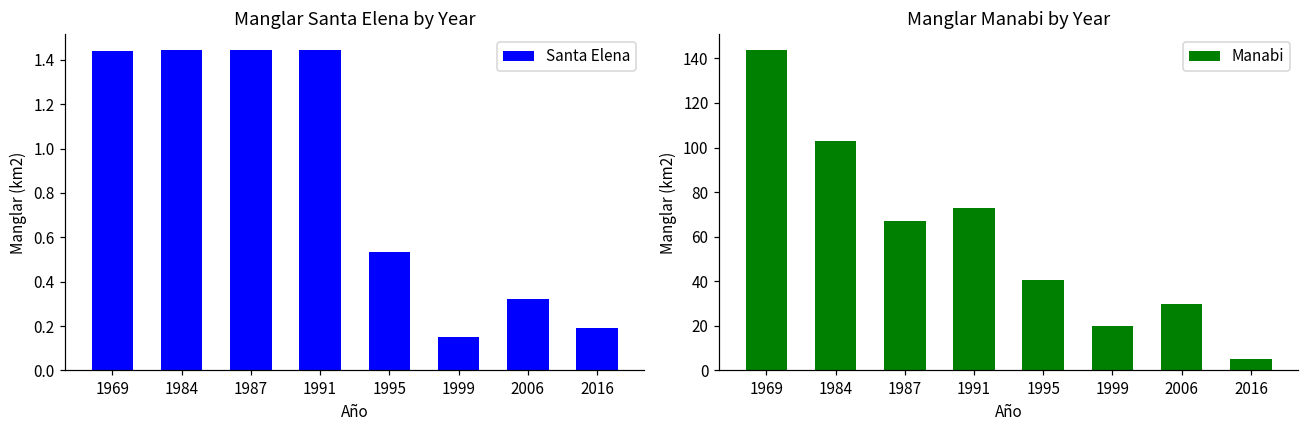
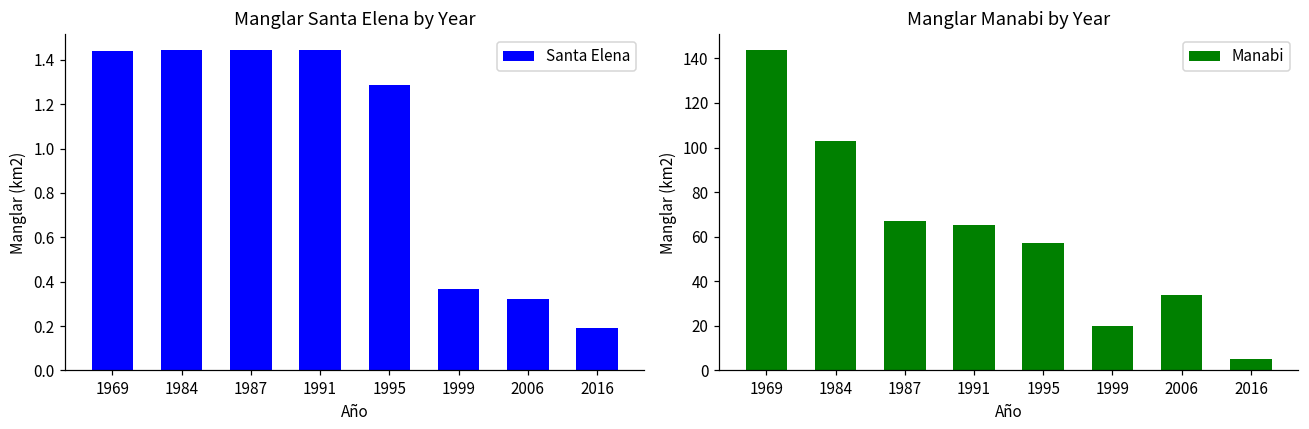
Manglar Santa Elena by Year, 1995: 0.53 -> 1.29
Manglar Santa Elena by Year, 1999: 0.15 -> 0.37
Manglar Manabi by Year, 1991: 73 -> 65
Manglar Manabi by Year, 1995: 40 -> 57
Manglar Manabi by Year, 2006: 30 -> 34
